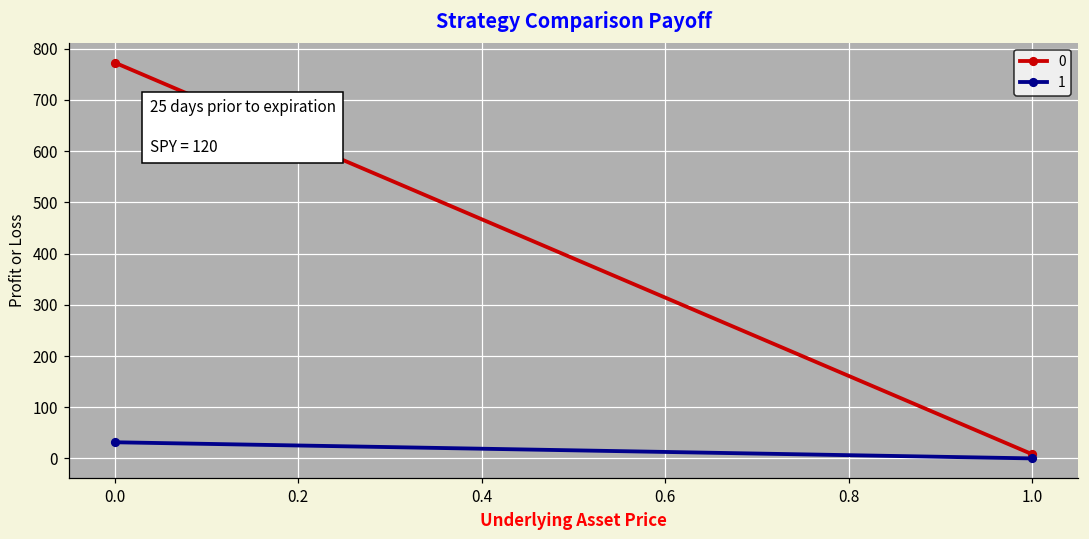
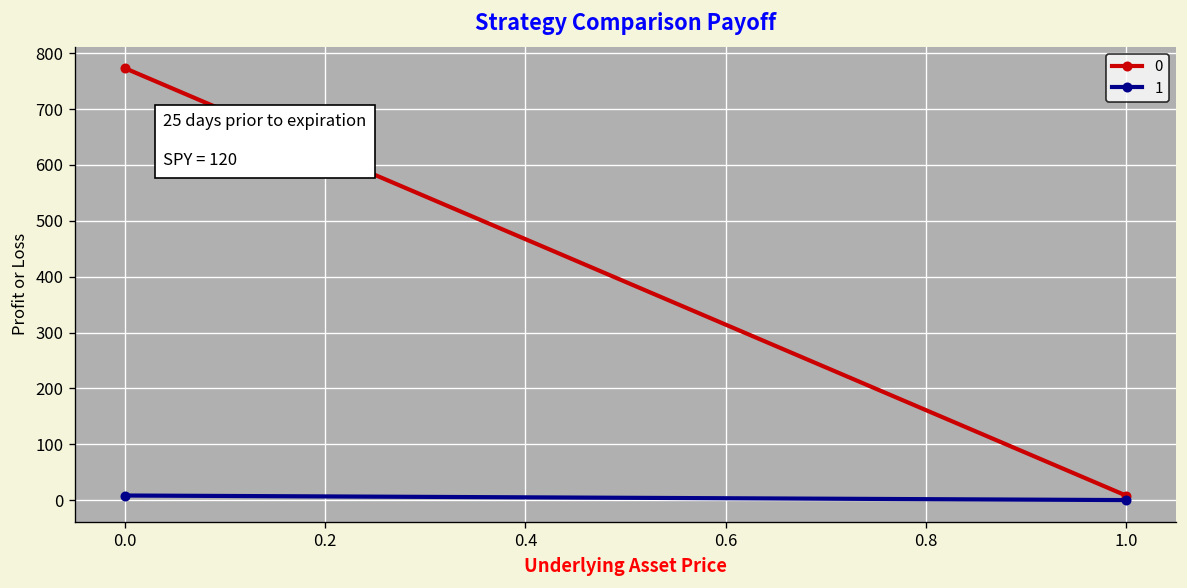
1, 0.0: 30 -> 10
